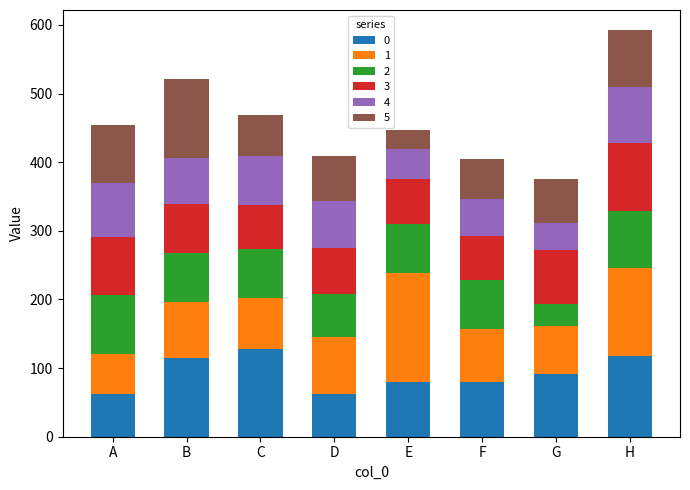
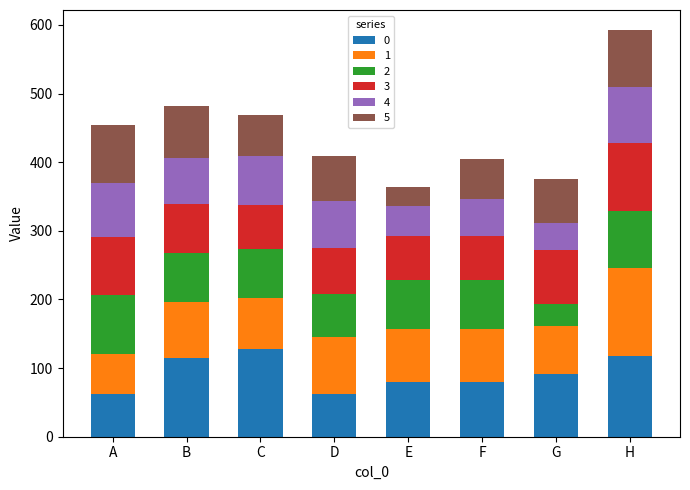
5, B: 110 -> 70
1, E: 160 -> 80
